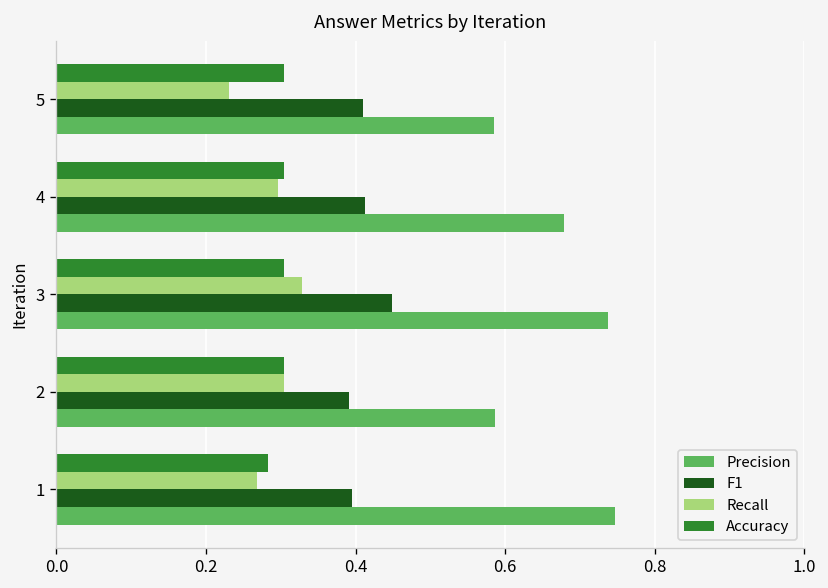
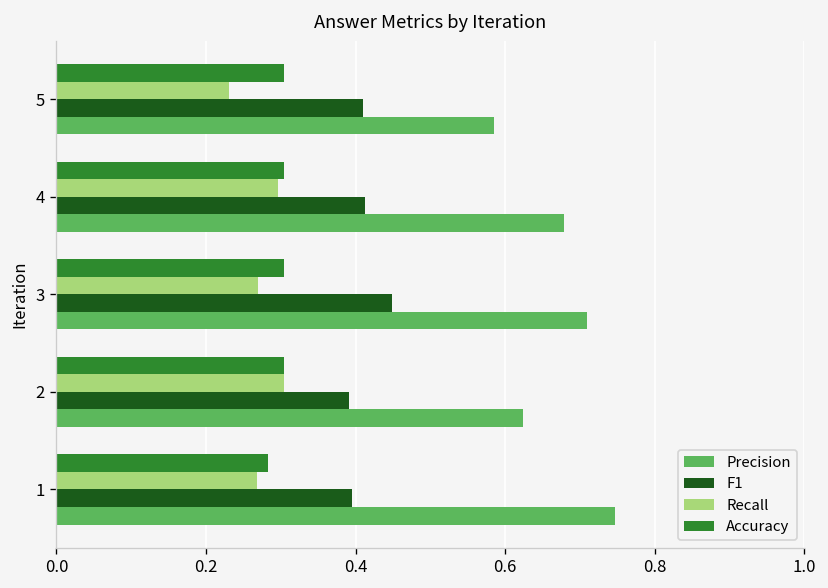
Recall, 3: 0.33 -> 0.27
Precision, 3: 0.74 -> 0.71
Precision, 2: 0.59 -> 0.62
